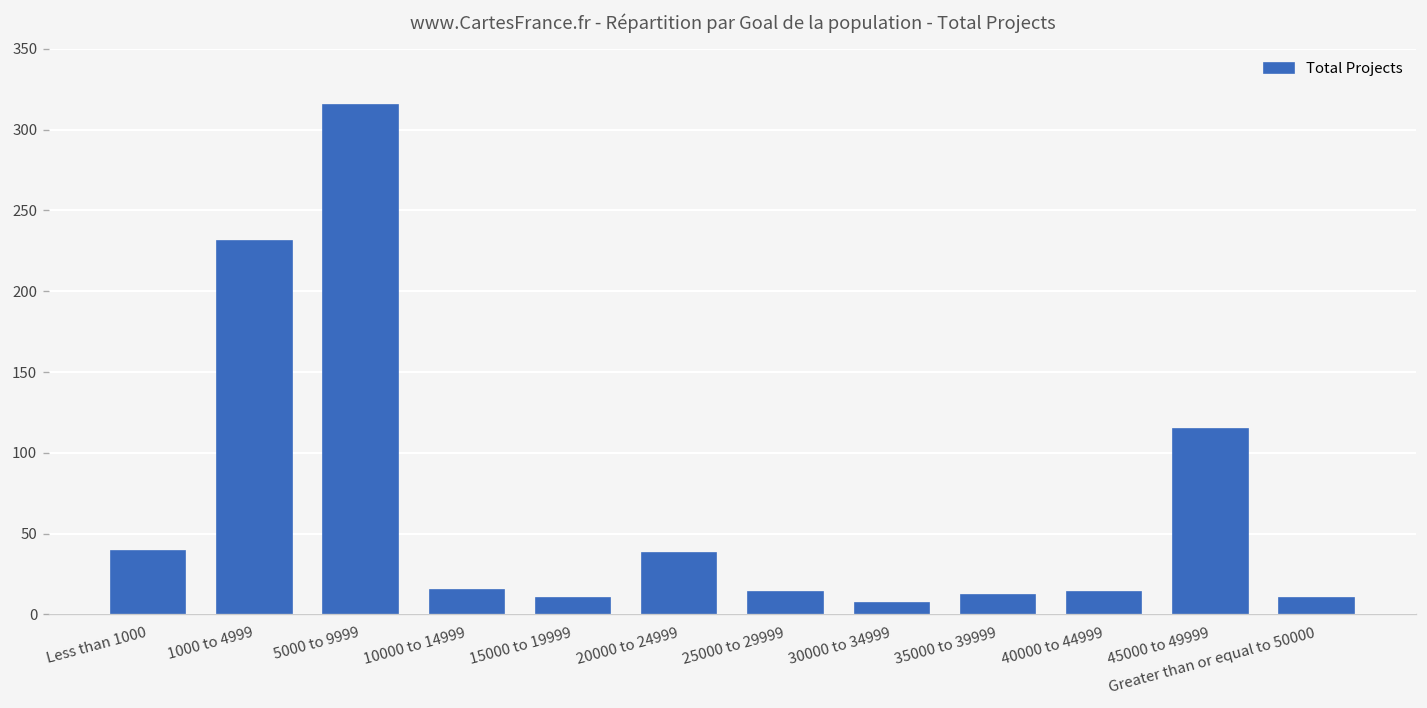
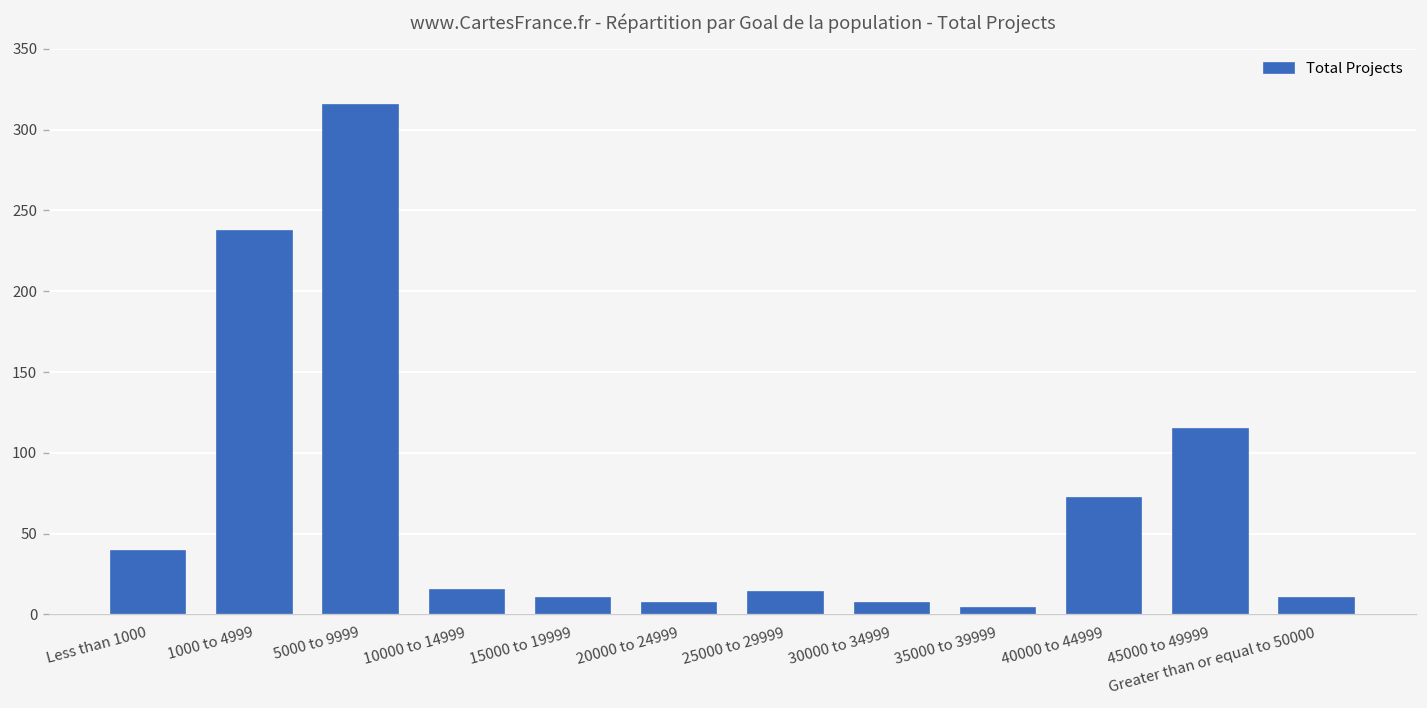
1000 to 4999: 231 -> 237
20000 to 24999: 38 -> 7
35000 to 39999: 12 -> 4
40000 to 44999: 14 -> 72
